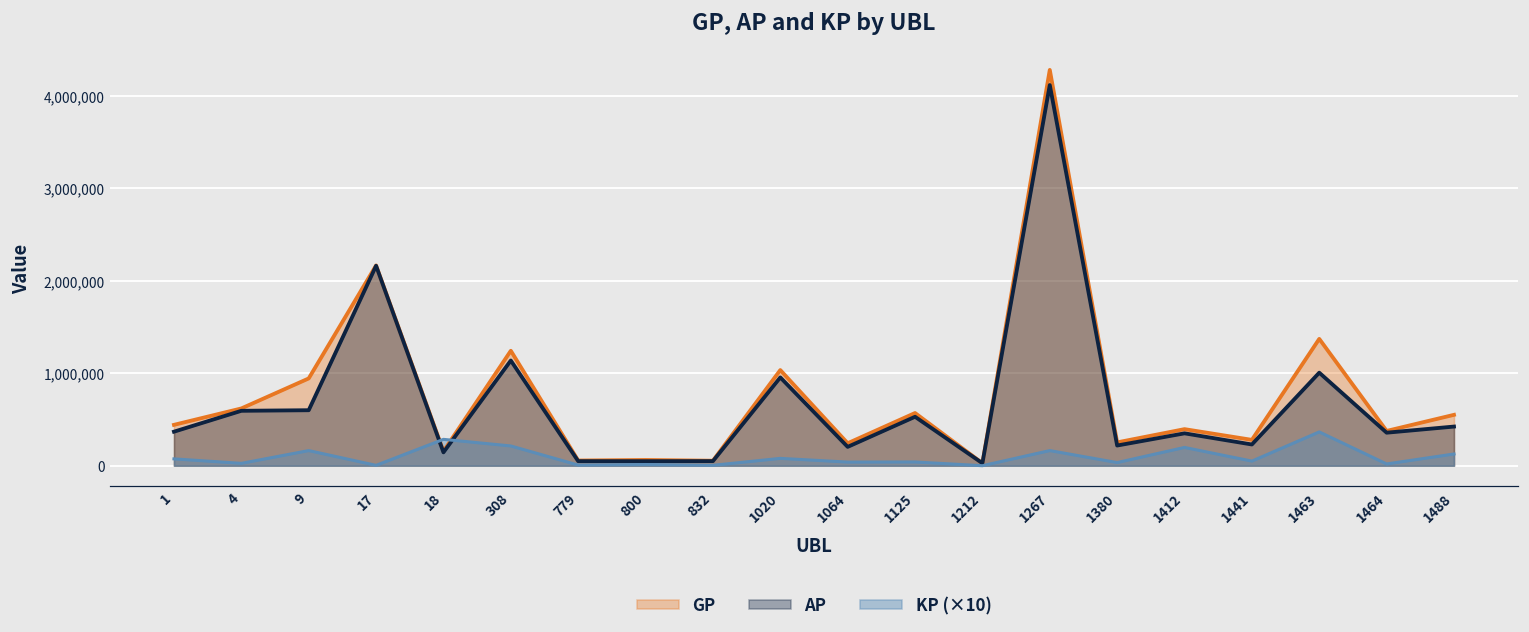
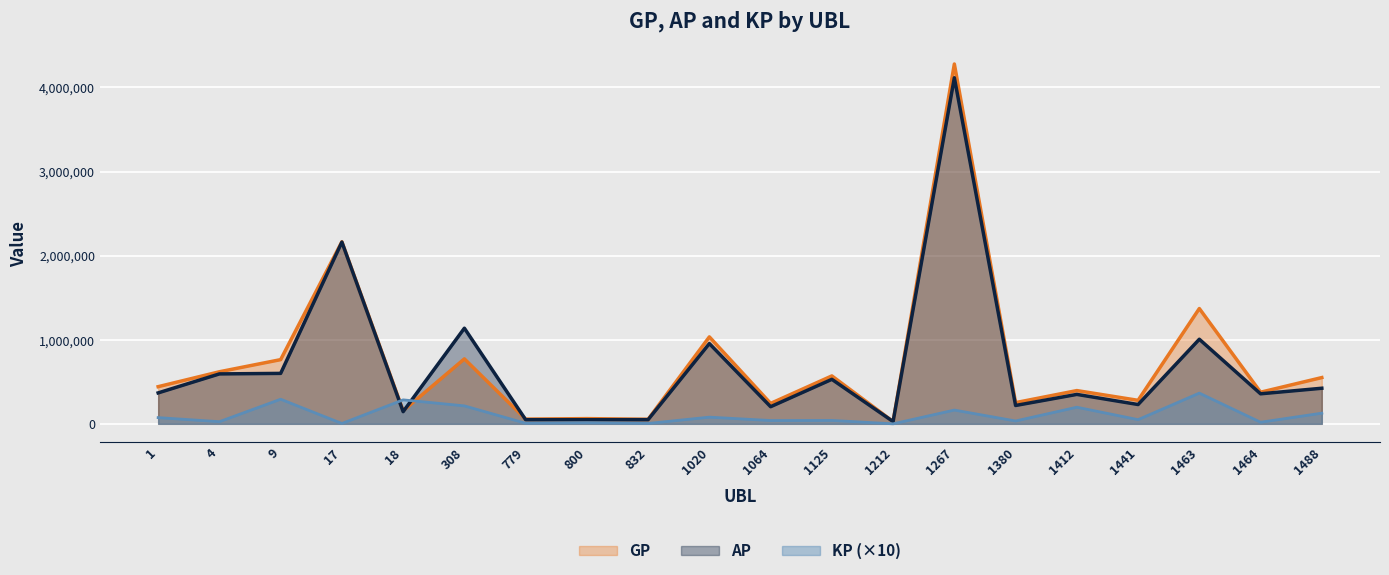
GP, 9: 900,000 -> 800,000
KP (×10), 9: 200,000 -> 300,000
GP, 308: 1,200,000 -> 800,000
